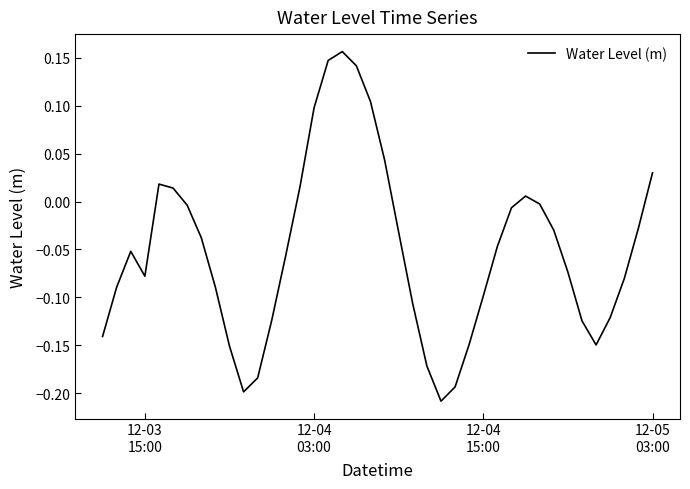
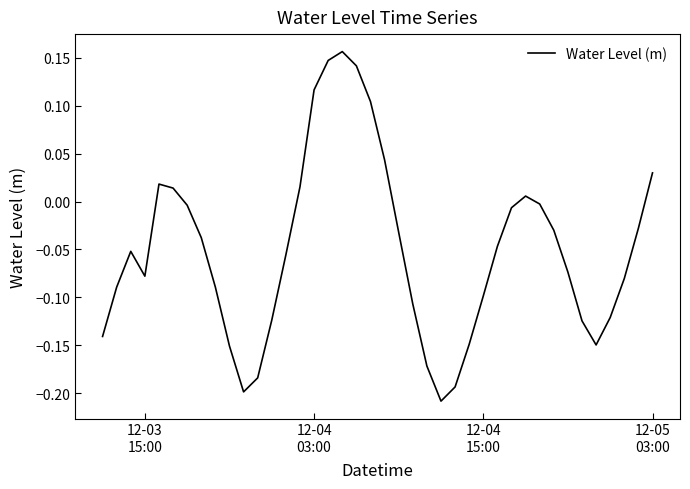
12-04 03:00: 0.10 -> 0.12
